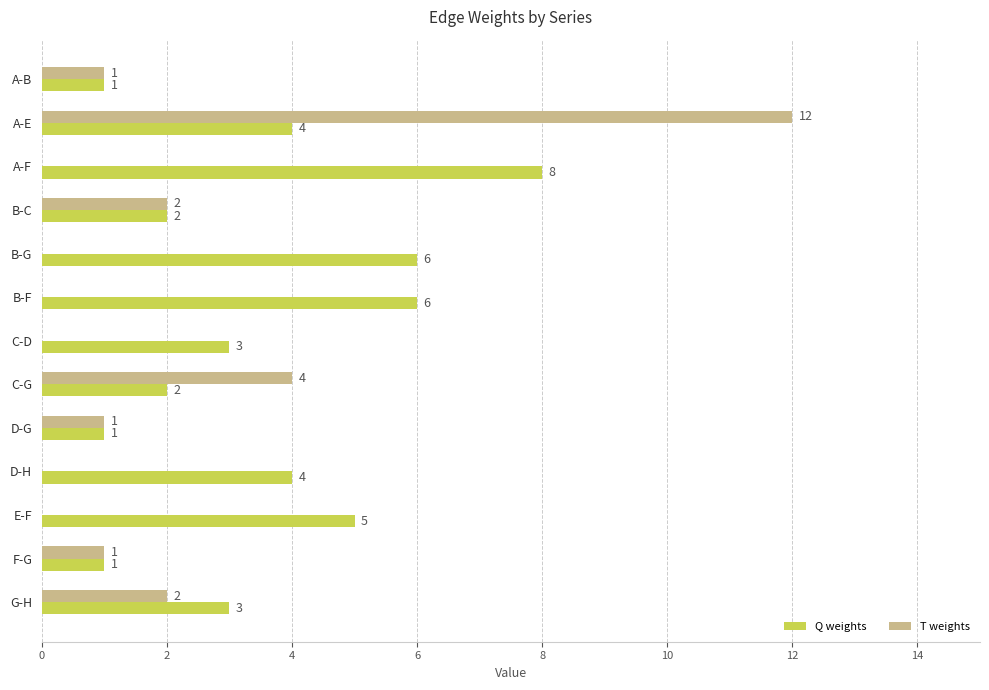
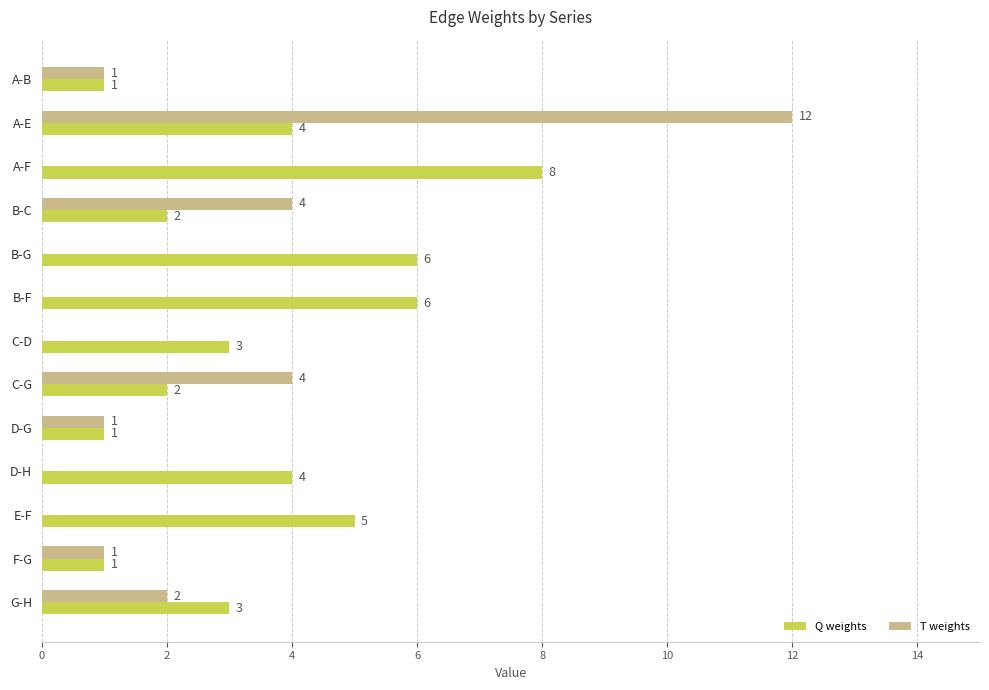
T weights, B-C: 2 -> 4
